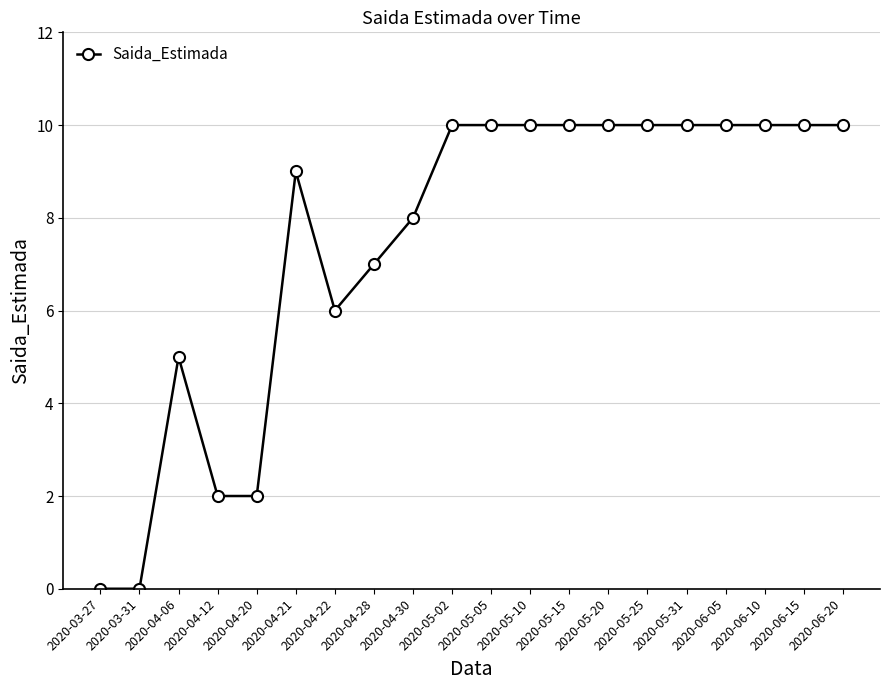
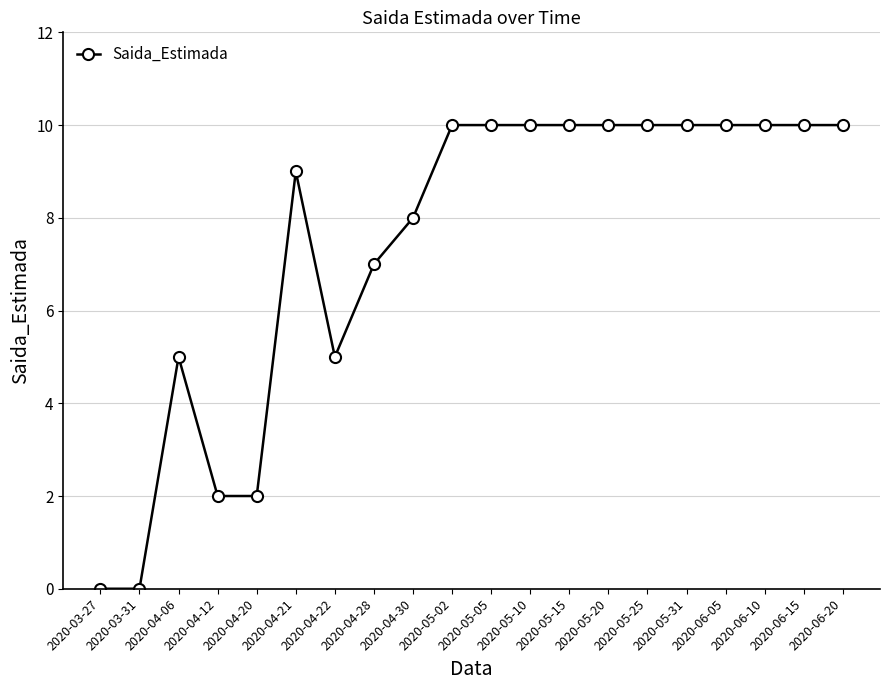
2020-04-22: 6 -> 5
